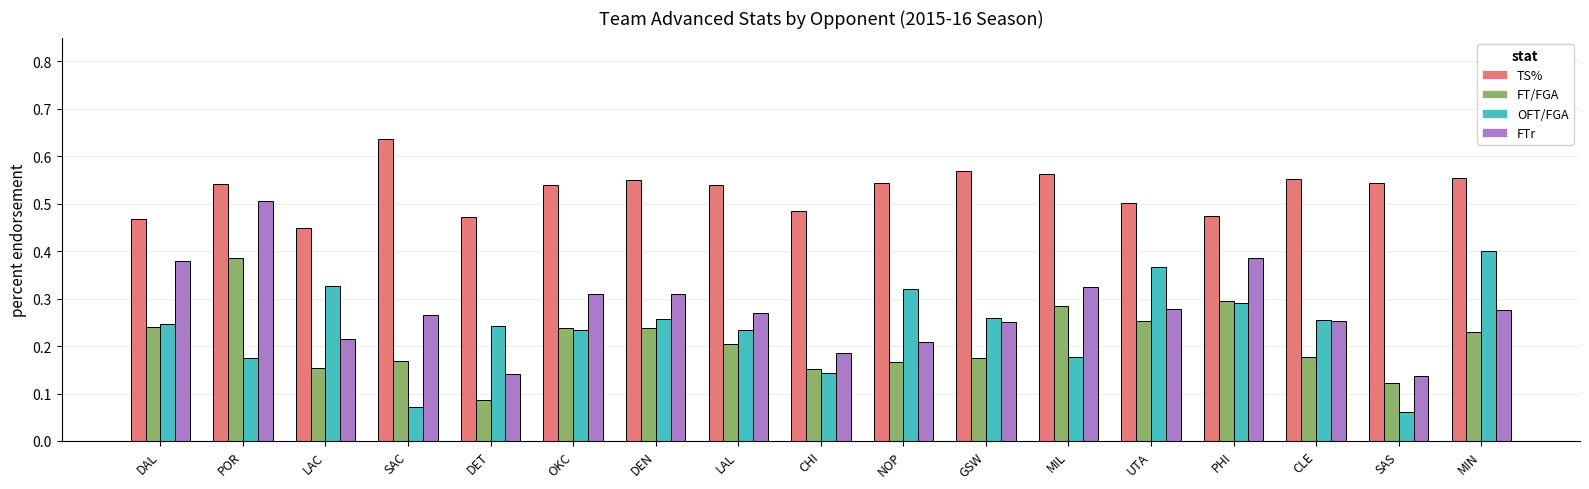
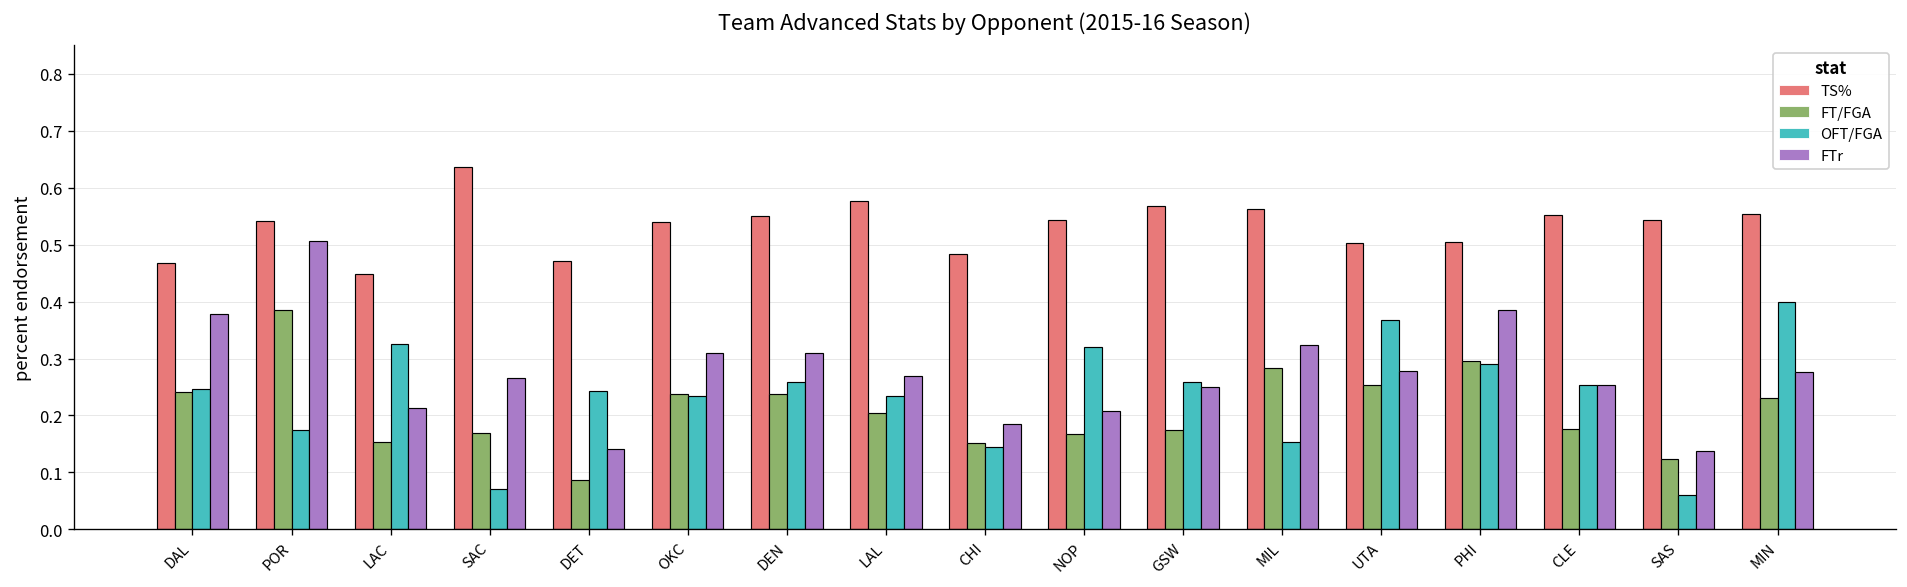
TS%, LAL: 0.54 -> 0.58
OFT/FGA, MIL: 0.18 -> 0.15
TS%, PHI: 0.47 -> 0.51
